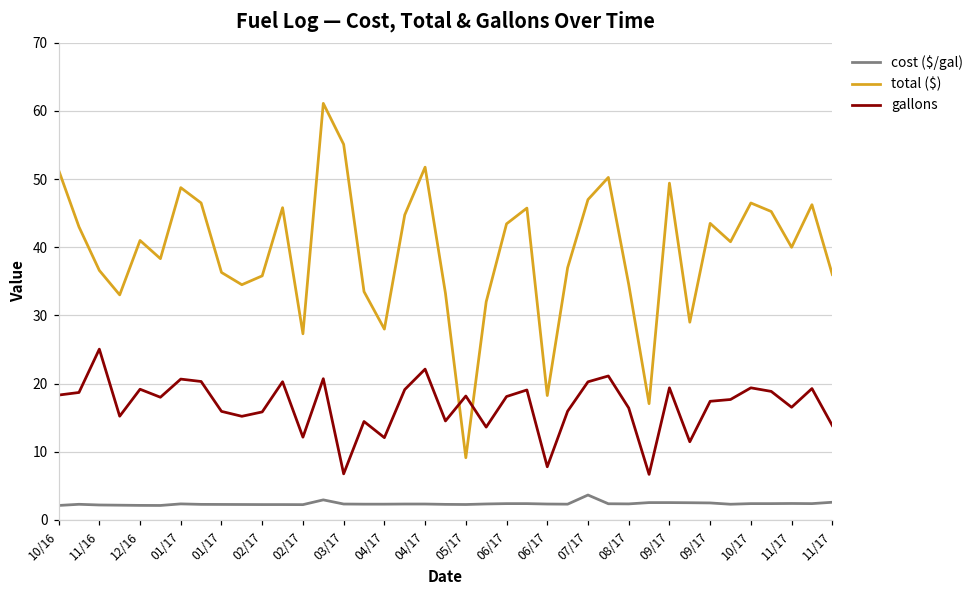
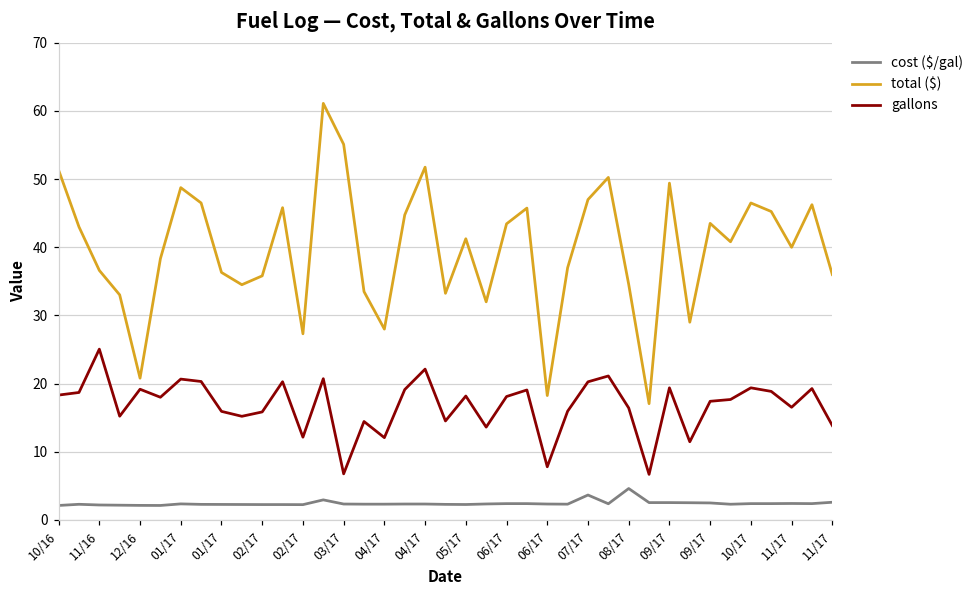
total ($), 12/16: 41 -> 21
total ($), 05/17: 9 -> 41
cost ($/gal), 08/17: 2 -> 5
